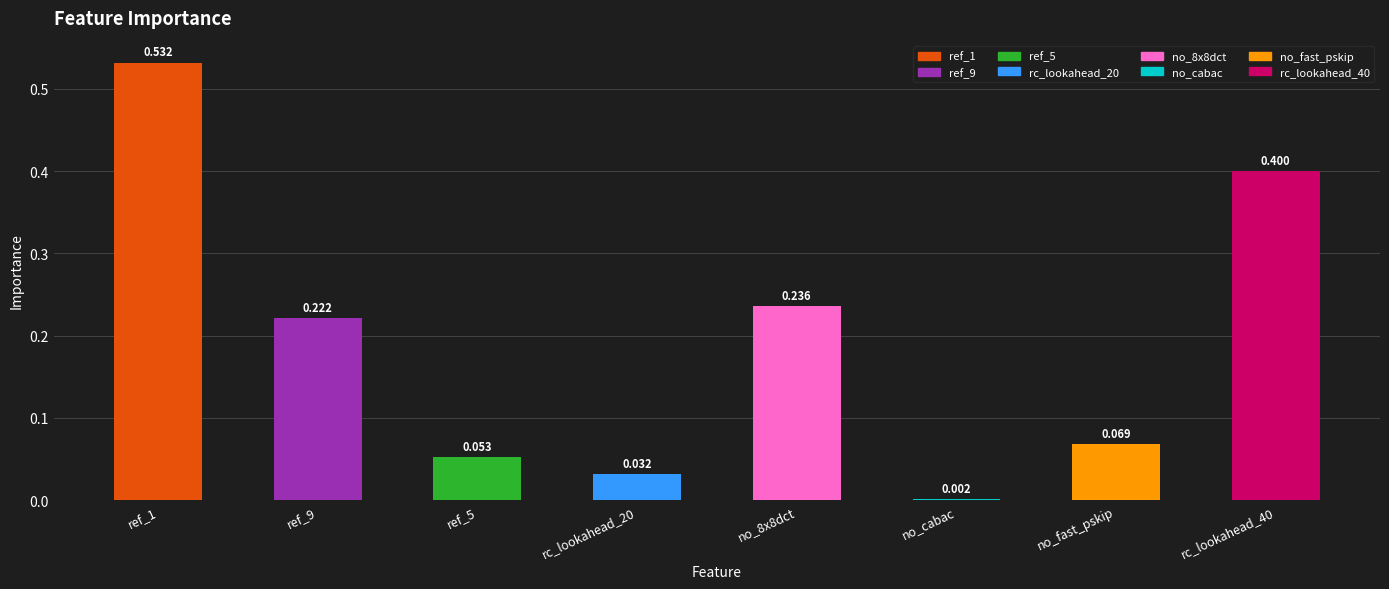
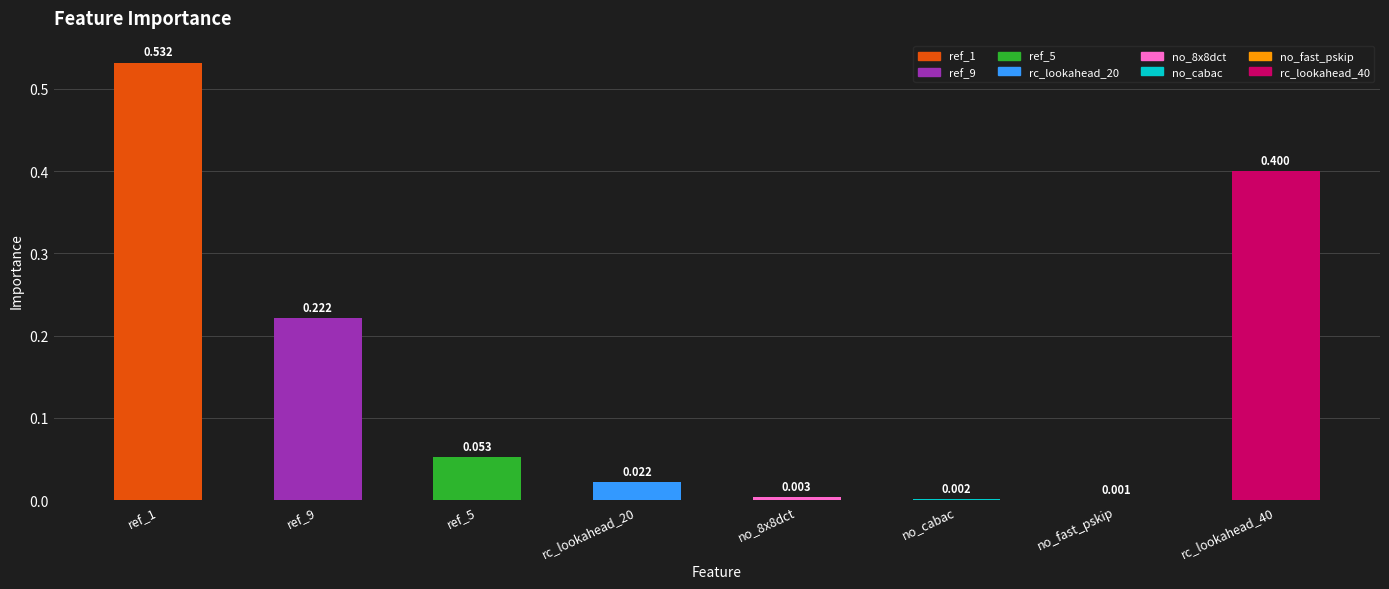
rc_lookahead_20: 0.032 -> 0.022
no_8x8dct: 0.236 -> 0.003
no_fast_pskip: 0.069 -> 0.001
